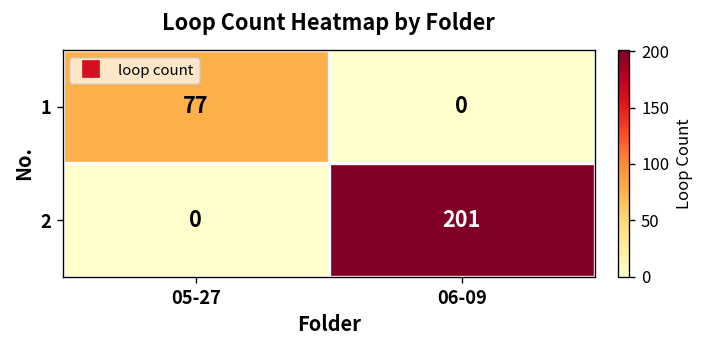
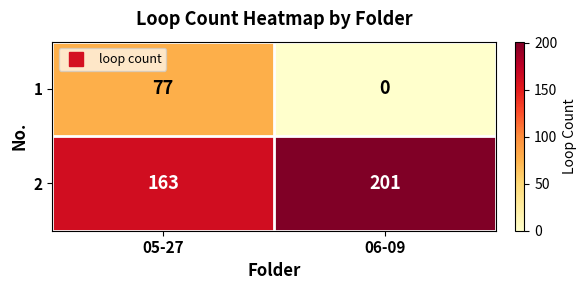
2, 05-27: 0 -> 163
